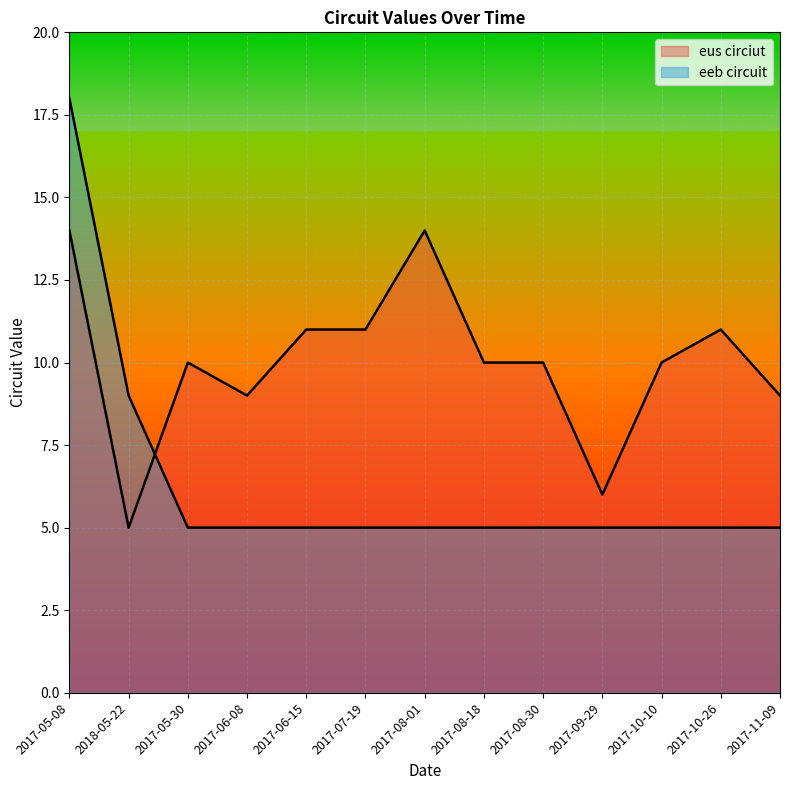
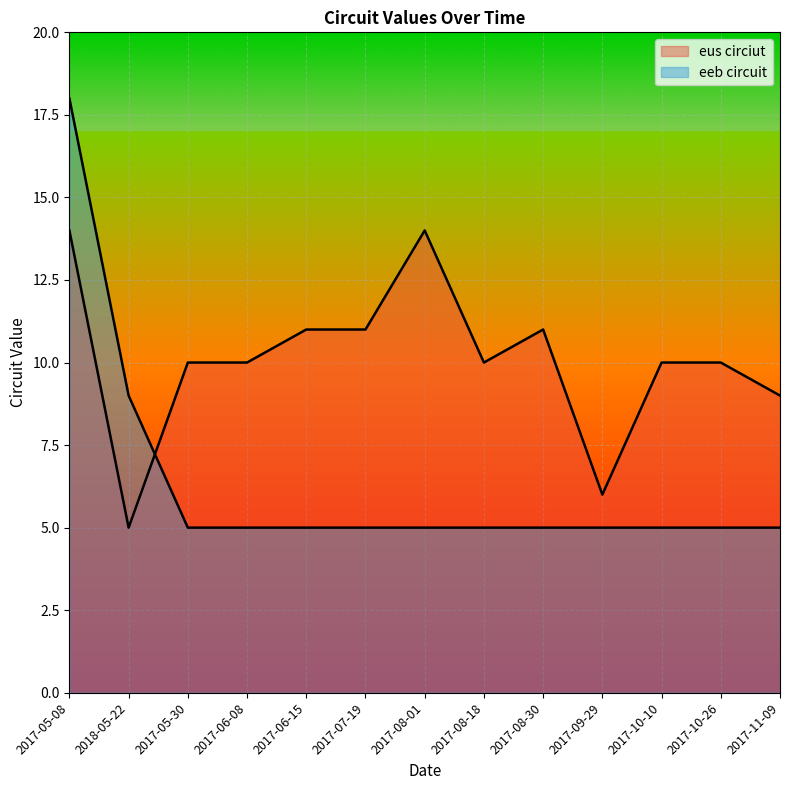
eus circiut, 2017-06-08: 9 -> 10
eus circiut, 2017-08-30: 10 -> 11
eus circiut, 2017-10-26: 11 -> 10
